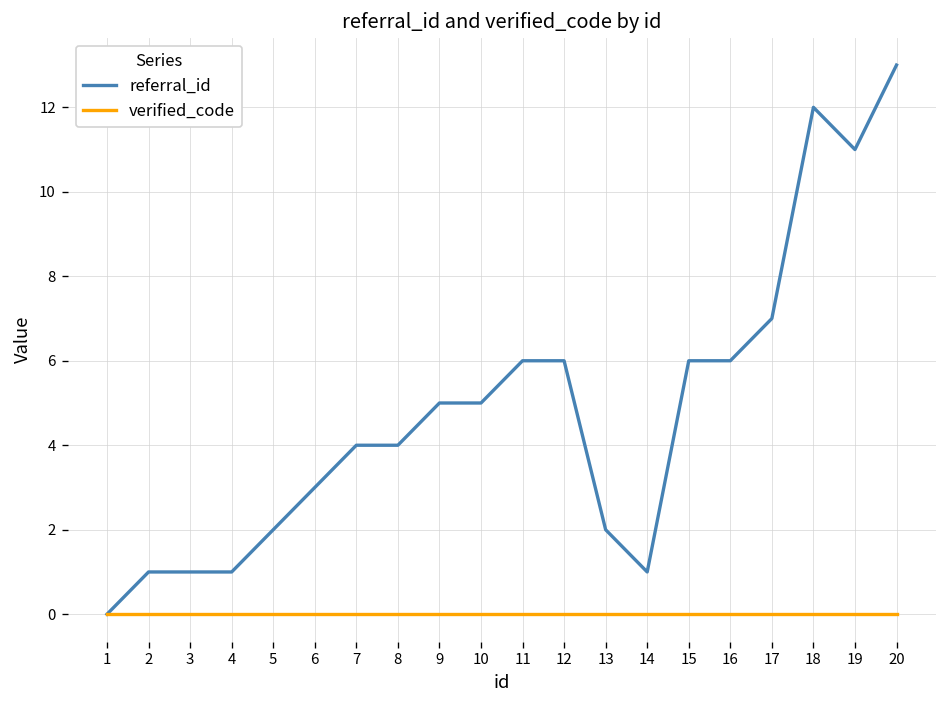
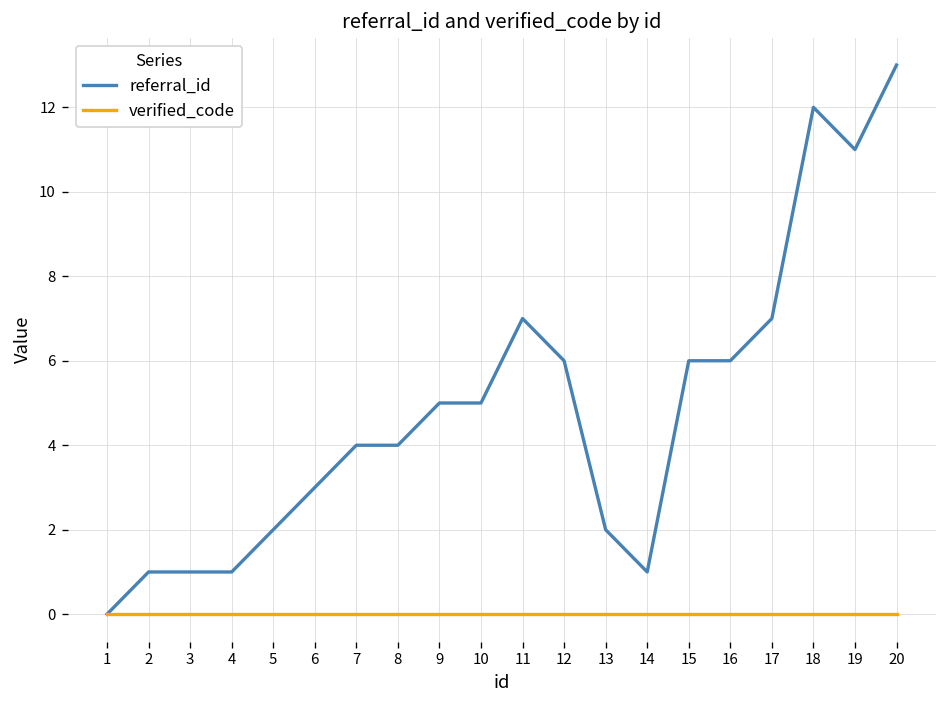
referral_id, 11: 6 -> 7
